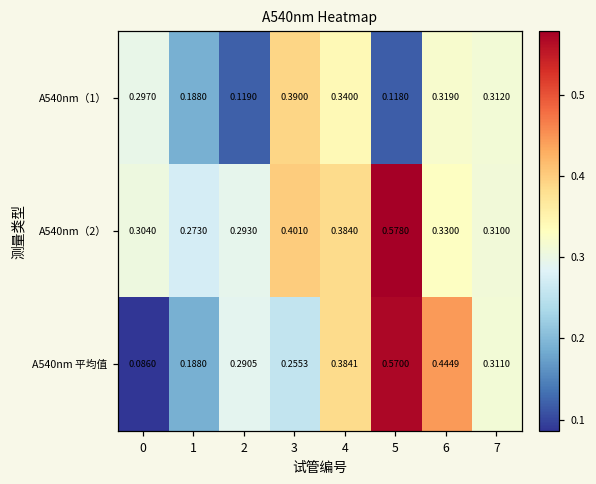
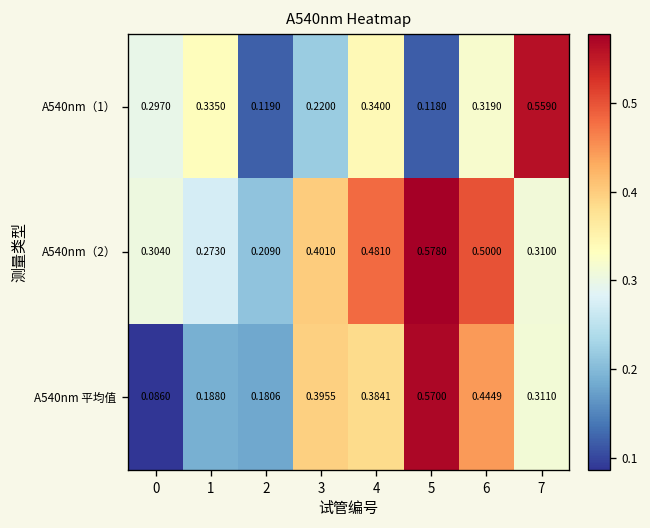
A540nm（1）, 1: 0.1880 -> 0.3350
A540nm（1）, 3: 0.3900 -> 0.2200
A540nm（1）, 7: 0.3120 -> 0.5590
A540nm（2）, 2: 0.2930 -> 0.2090
A540nm（2）, 4: 0.3840 -> 0.4810
A540nm（2）, 6: 0.3300 -> 0.5000
A540nm 平均值, 2: 0.2905 -> 0.1806
A540nm 平均值, 3: 0.2553 -> 0.3955
